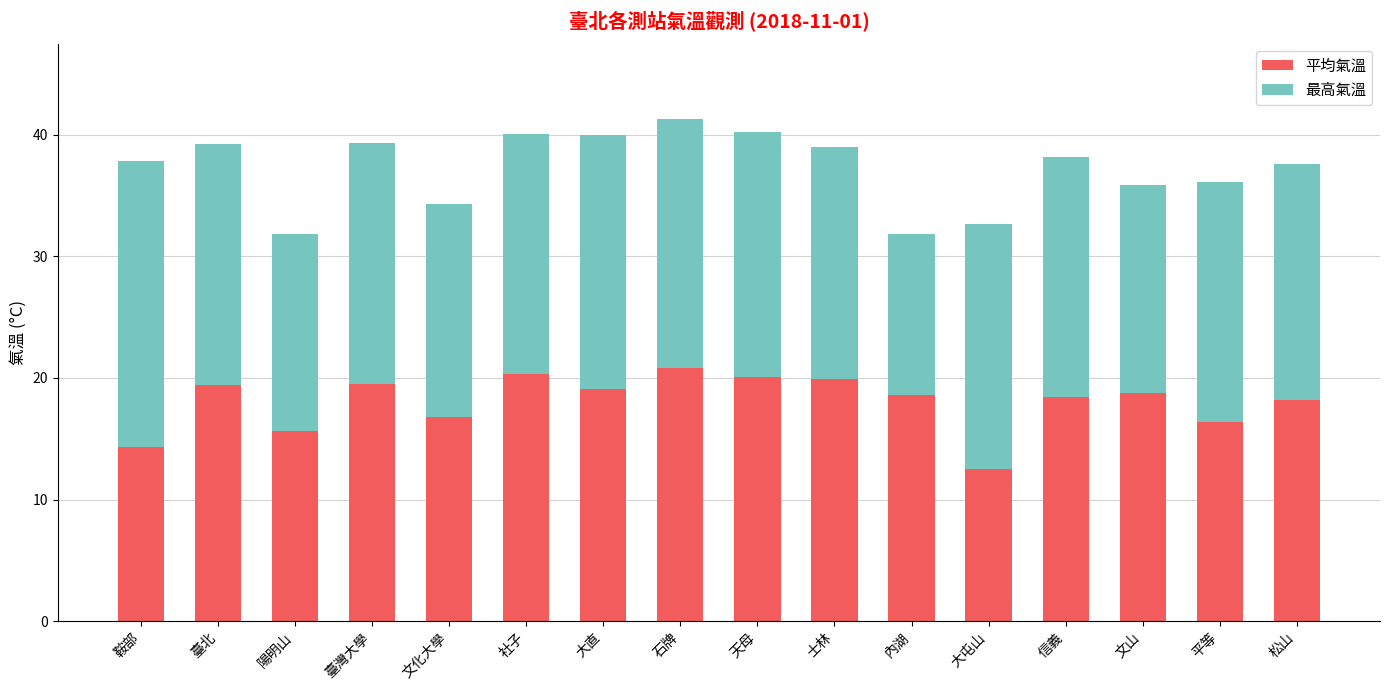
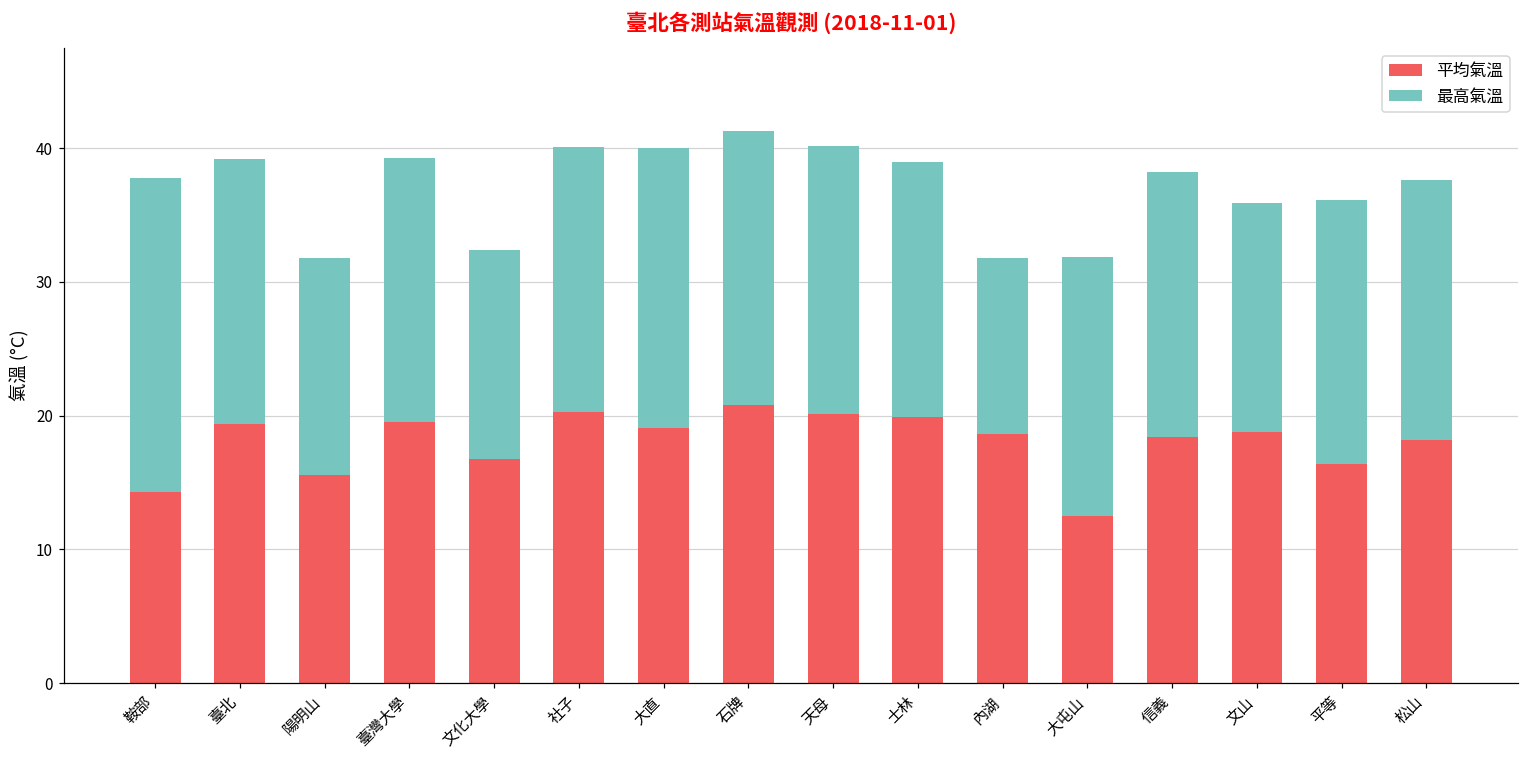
最高氣溫, 文化大學: 17.5 -> 15.6
最高氣溫, 大屯山: 20.2 -> 19.4
